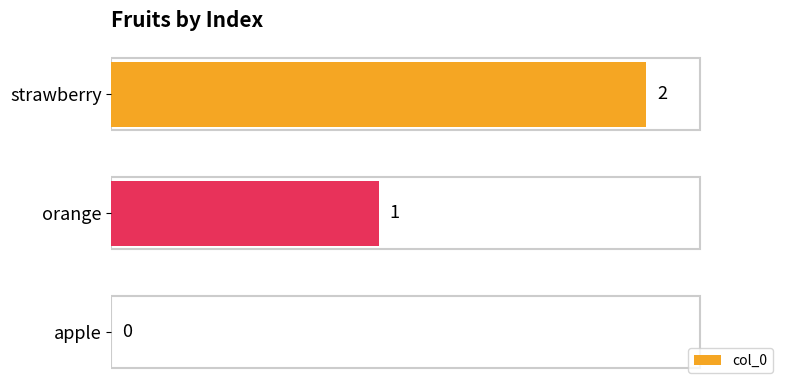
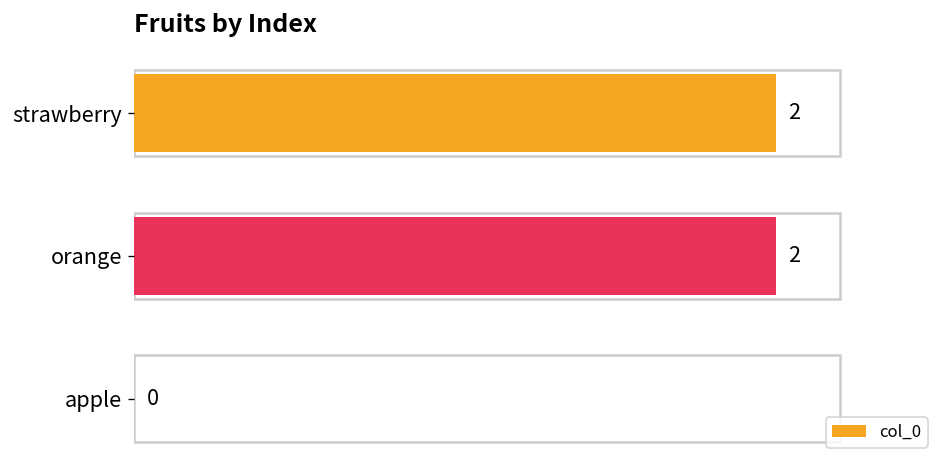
orange: 1 -> 2
